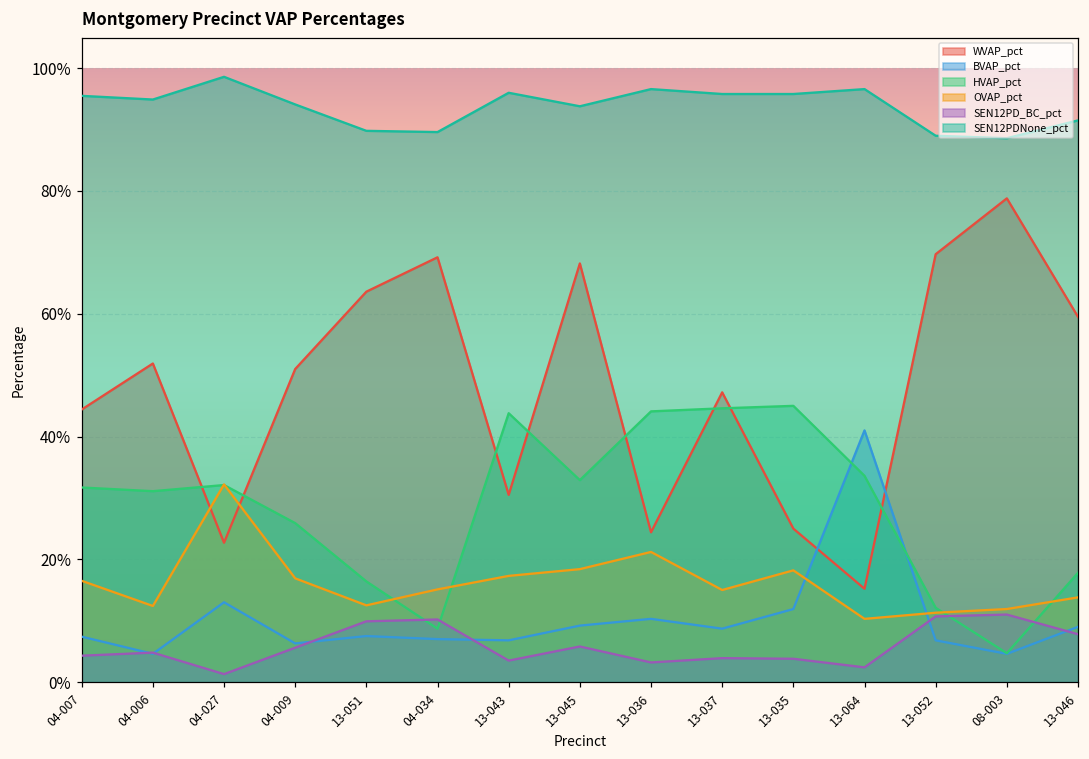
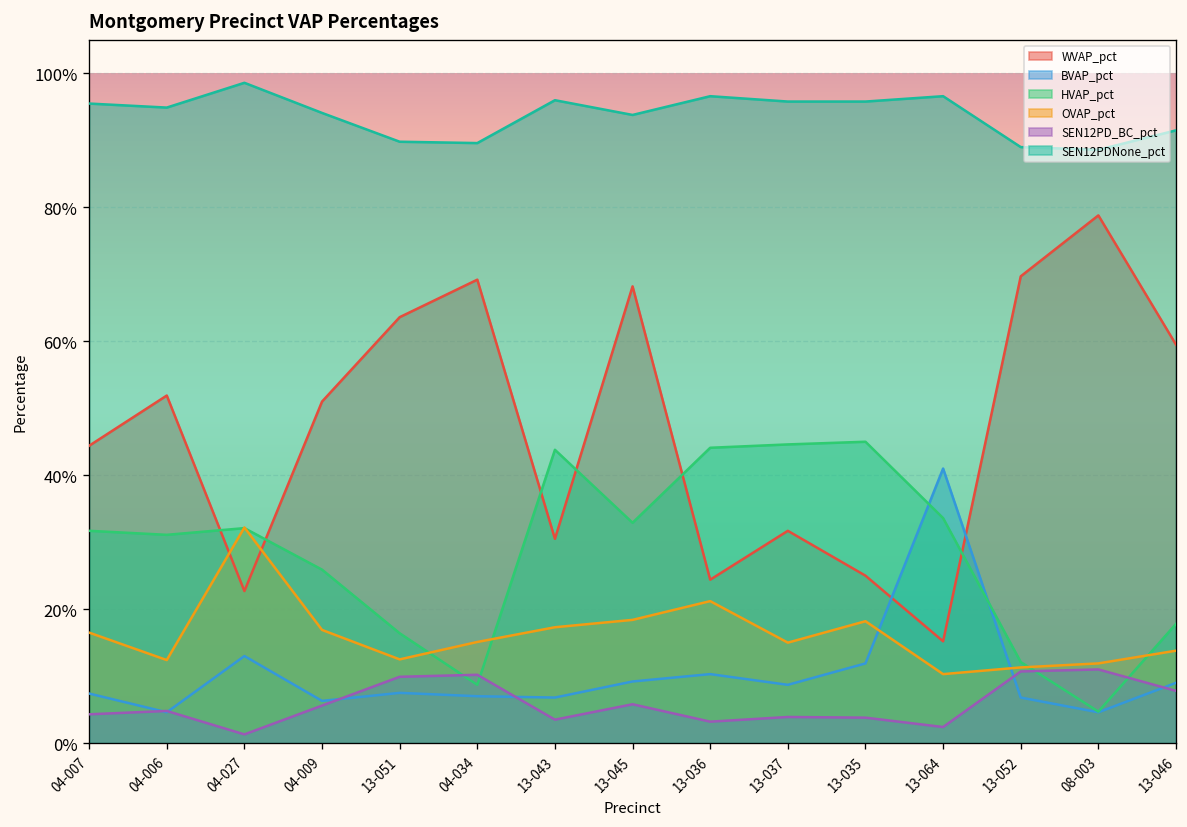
WVAP_pct, 13-037: 47% -> 32%
